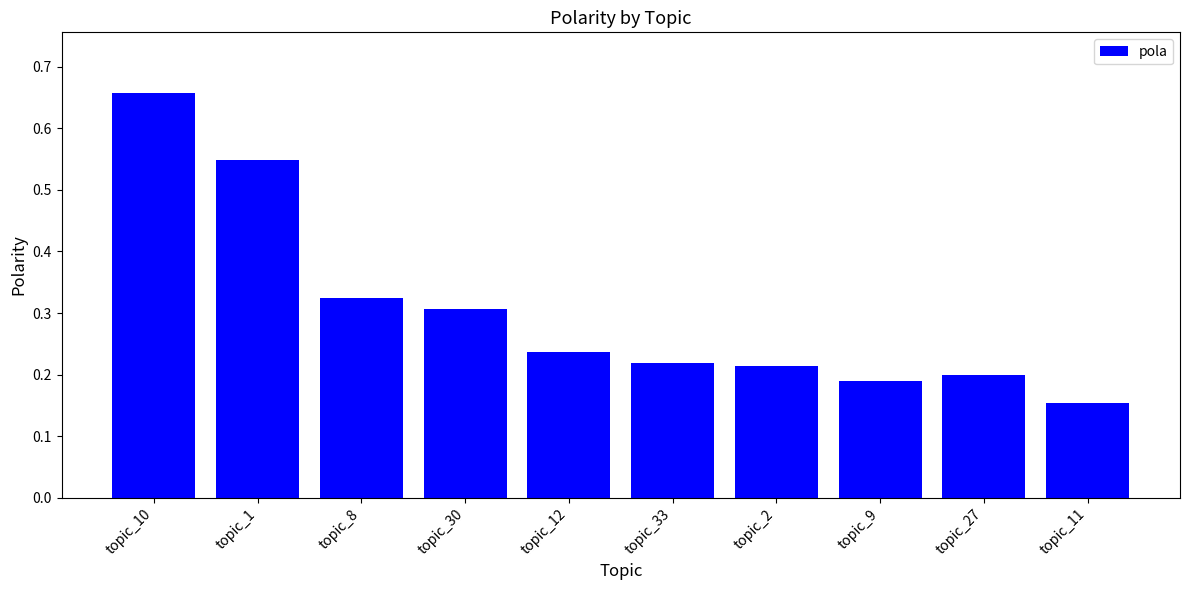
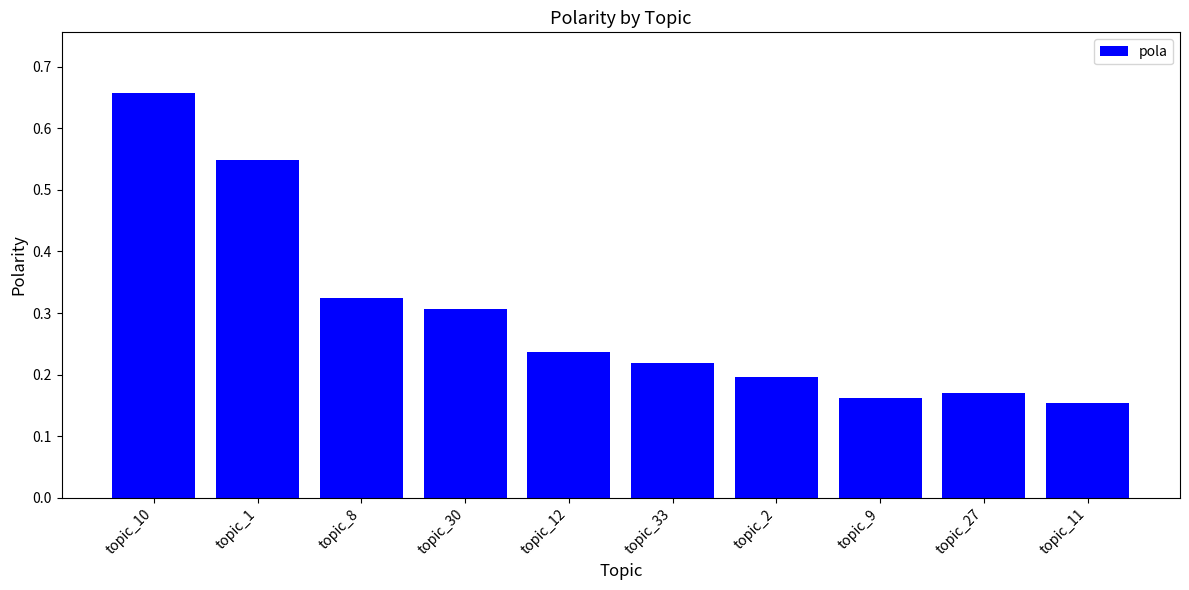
topic_2: 0.21 -> 0.20
topic_9: 0.19 -> 0.16
topic_27: 0.20 -> 0.17
